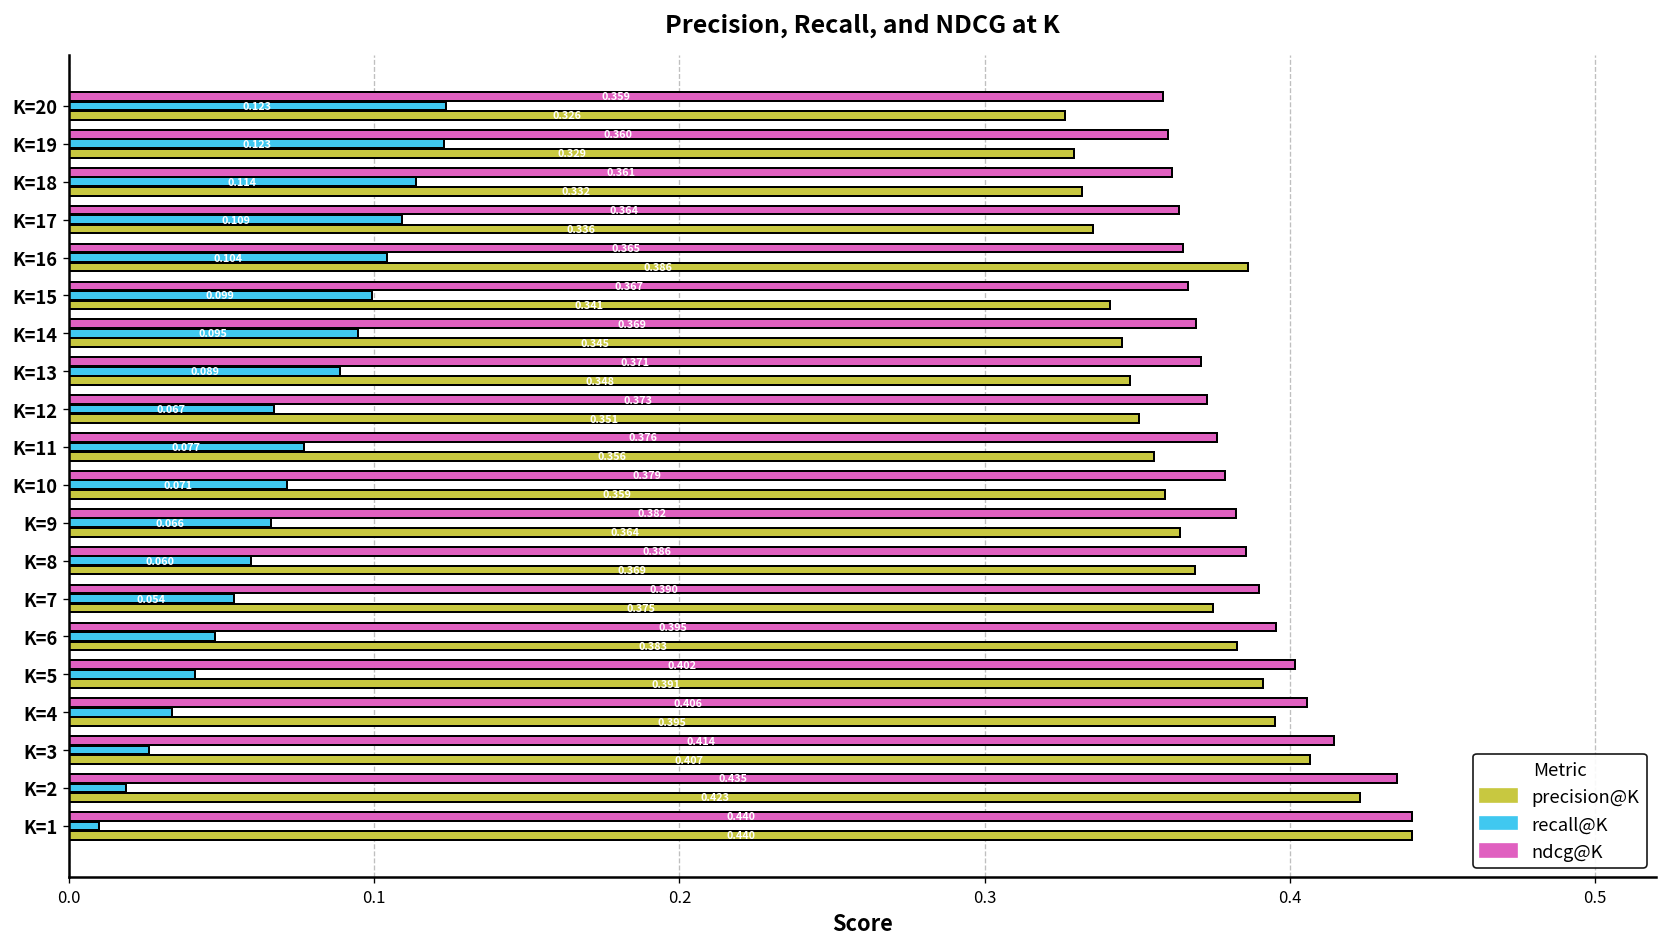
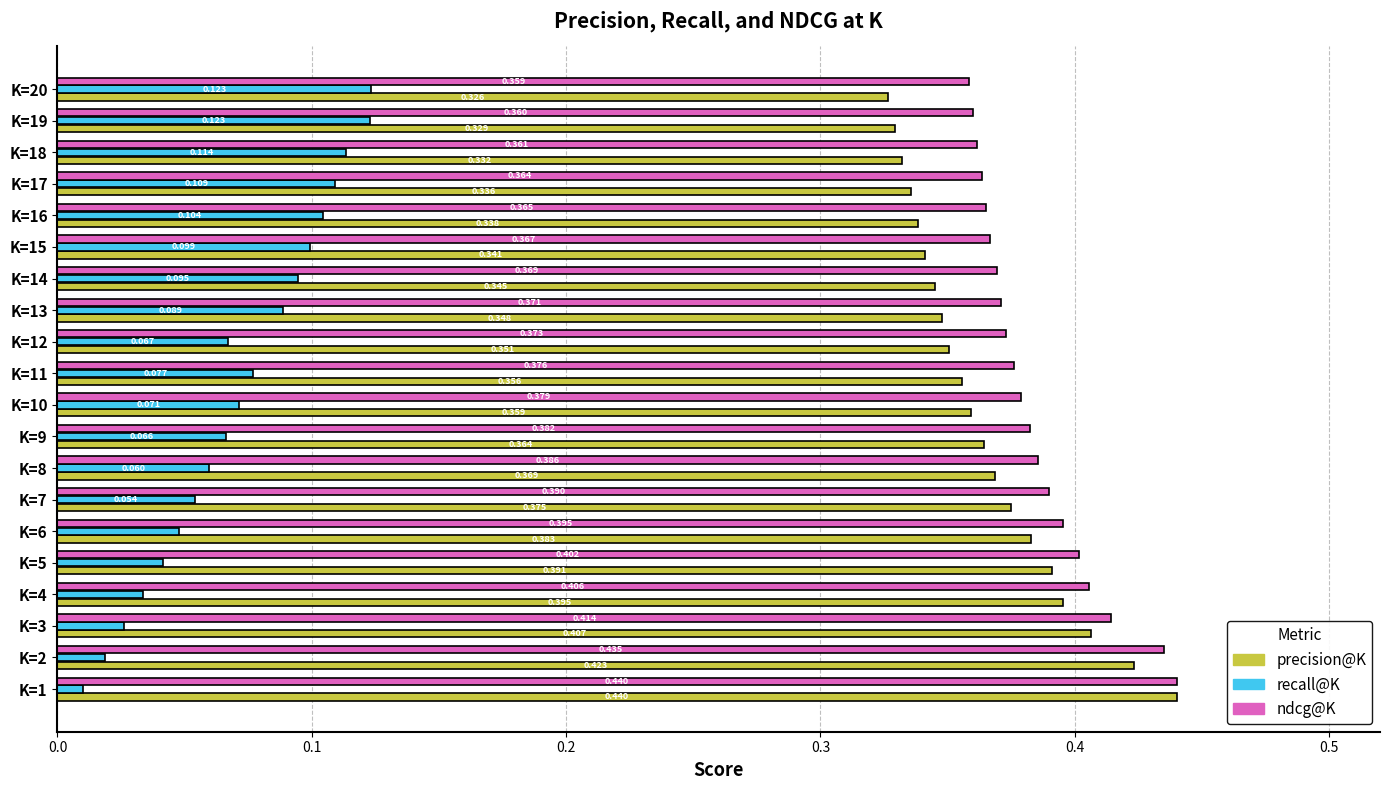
precision@K, K=16: 0.386 -> 0.338
